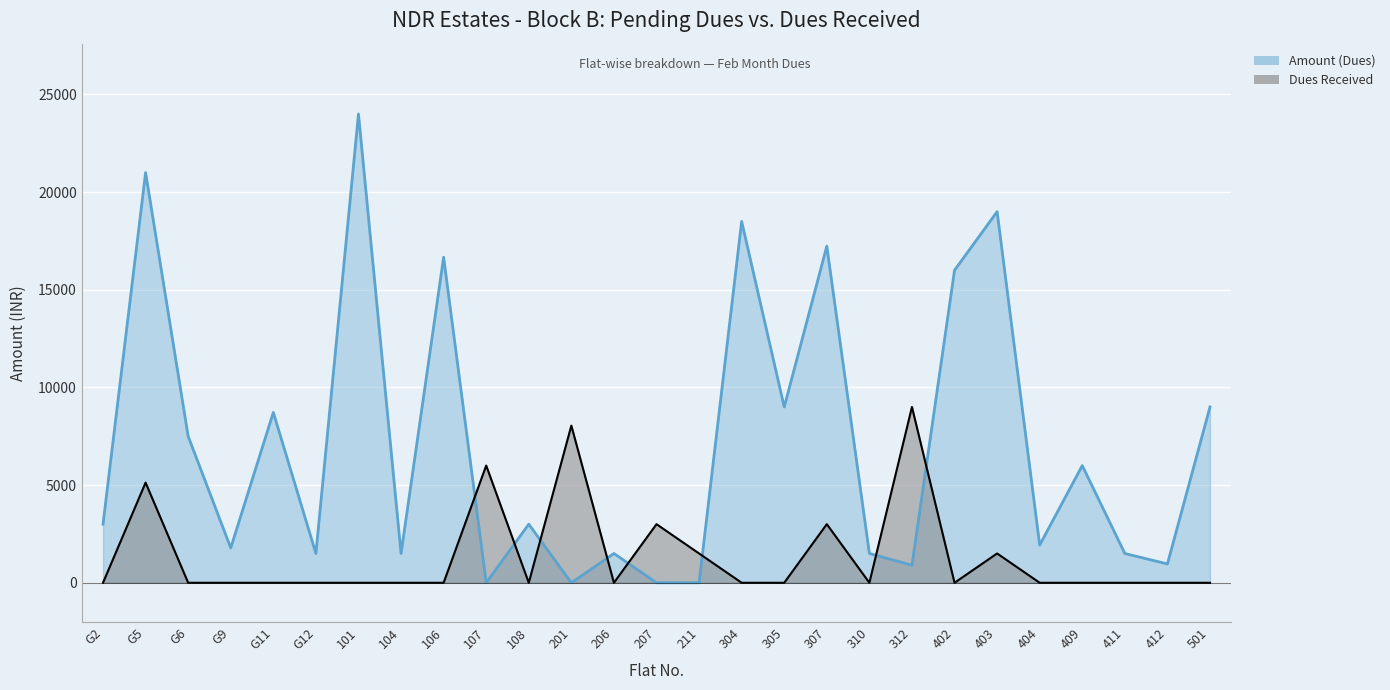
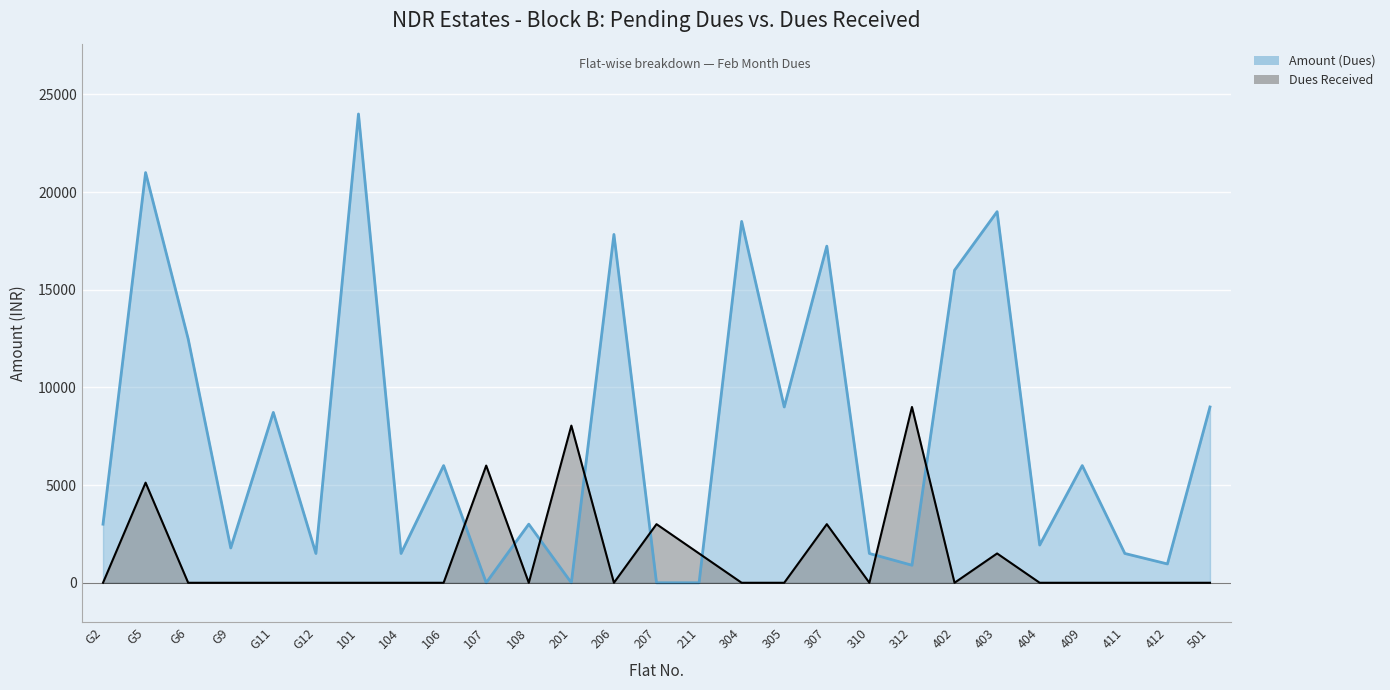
Amount (Dues), G6: 7500 -> 12500
Amount (Dues), 106: 16700 -> 6000
Amount (Dues), 206: 1500 -> 17800
